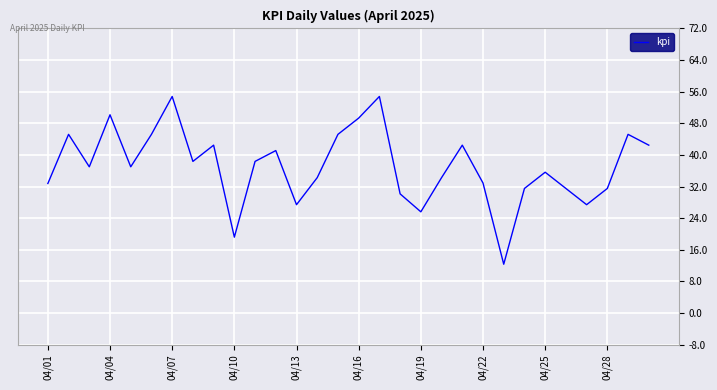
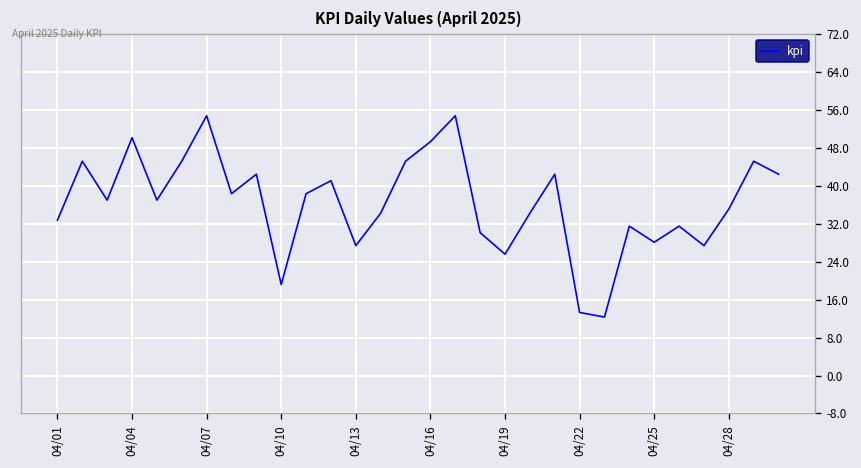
04/22: 33 -> 13
04/25: 36 -> 28
04/28: 32 -> 35
